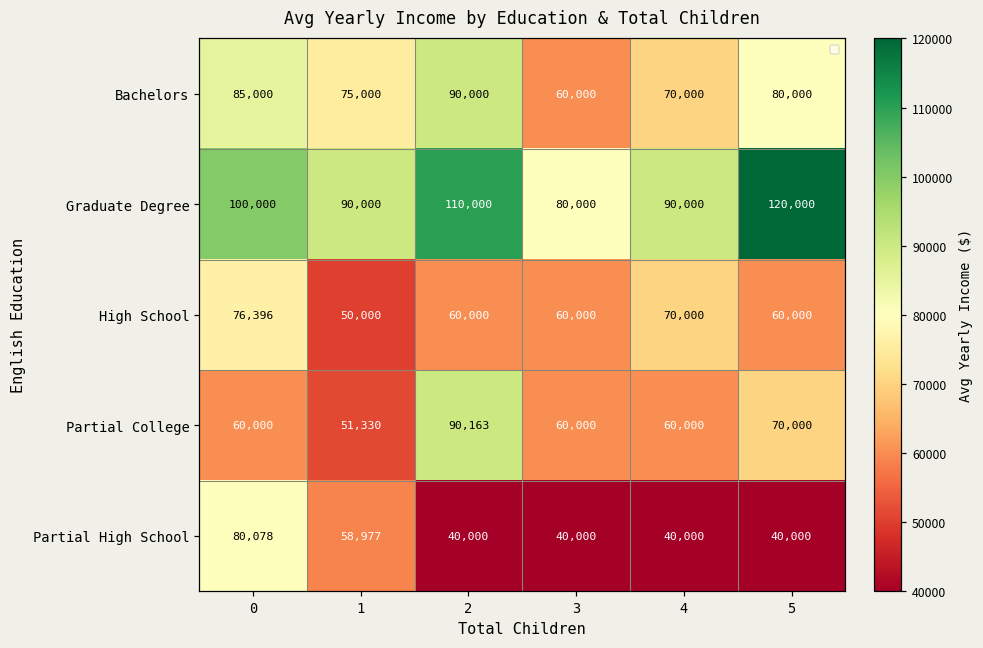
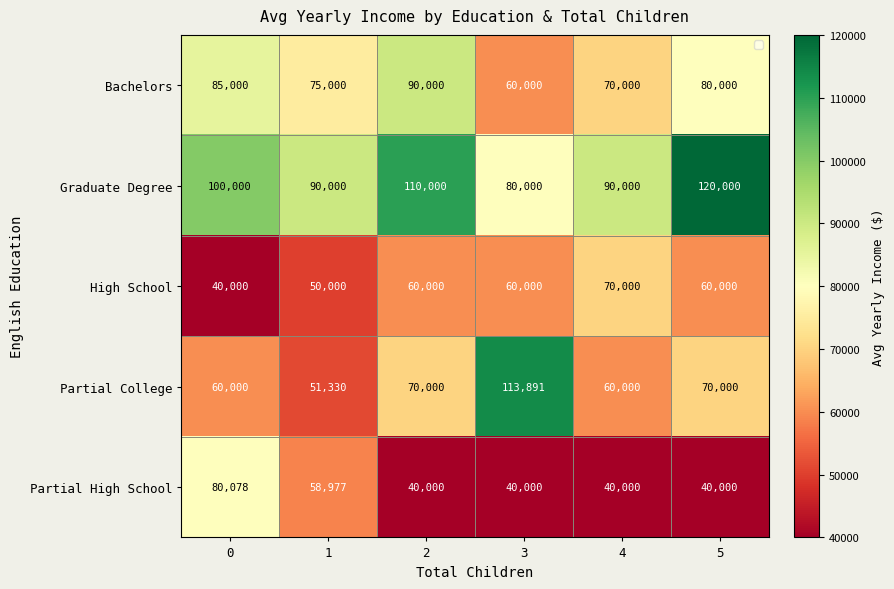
High School, 0: 76,396 -> 40,000
Partial College, 2: 90,163 -> 70,000
Partial College, 3: 60,000 -> 113,891
